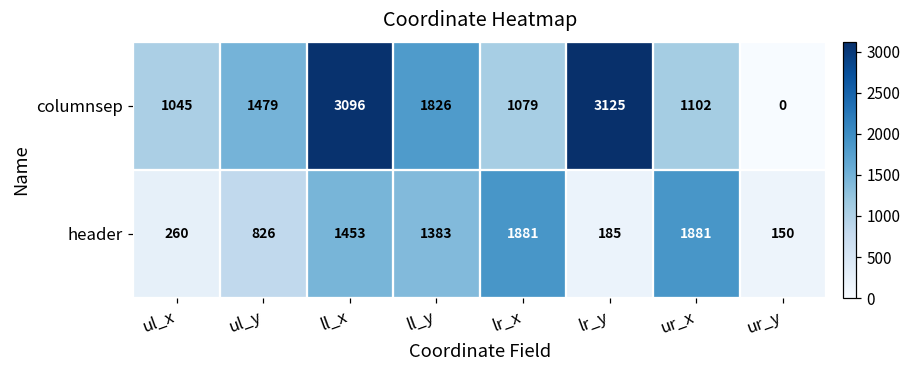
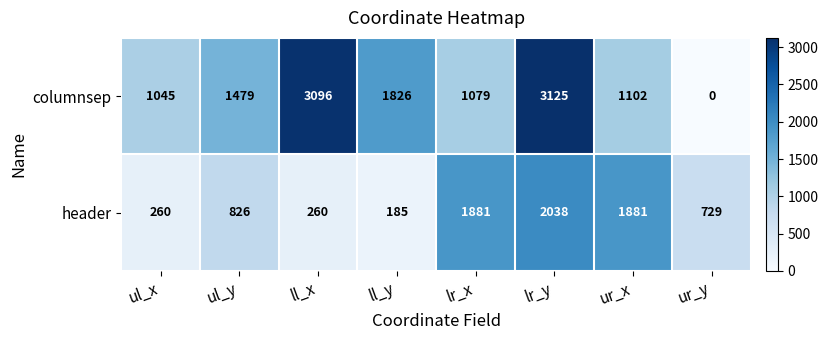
header, ll_x: 1453 -> 260
header, ll_y: 1383 -> 185
header, lr_y: 185 -> 2038
header, ur_y: 150 -> 729
